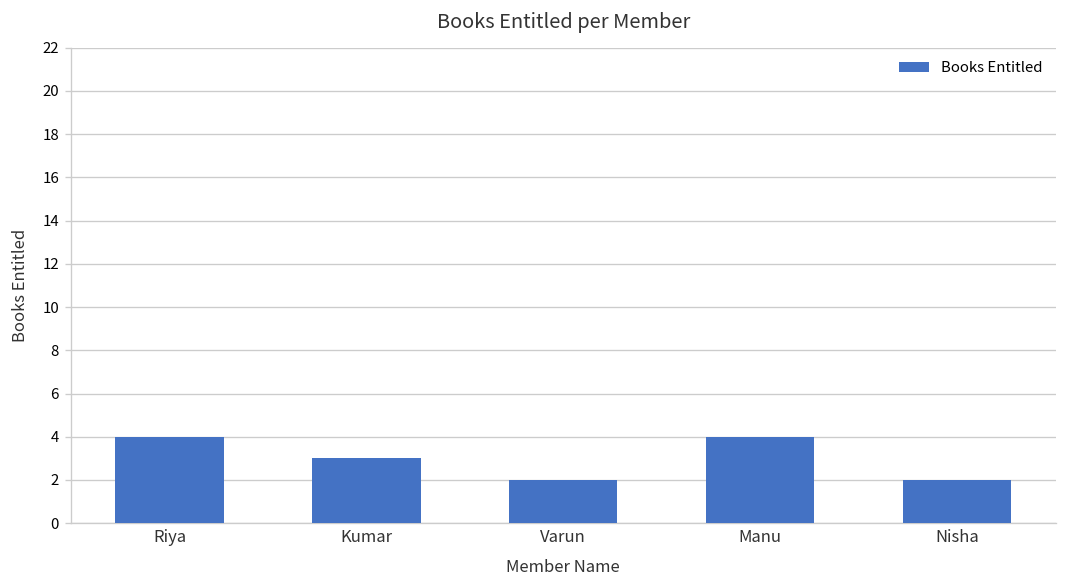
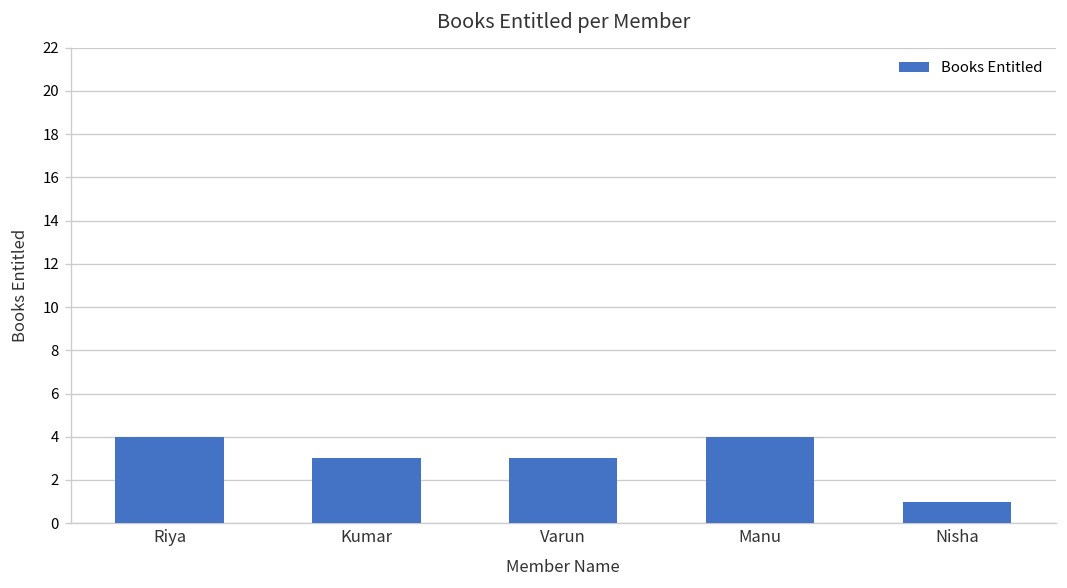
Varun: 2 -> 3
Nisha: 2 -> 1
